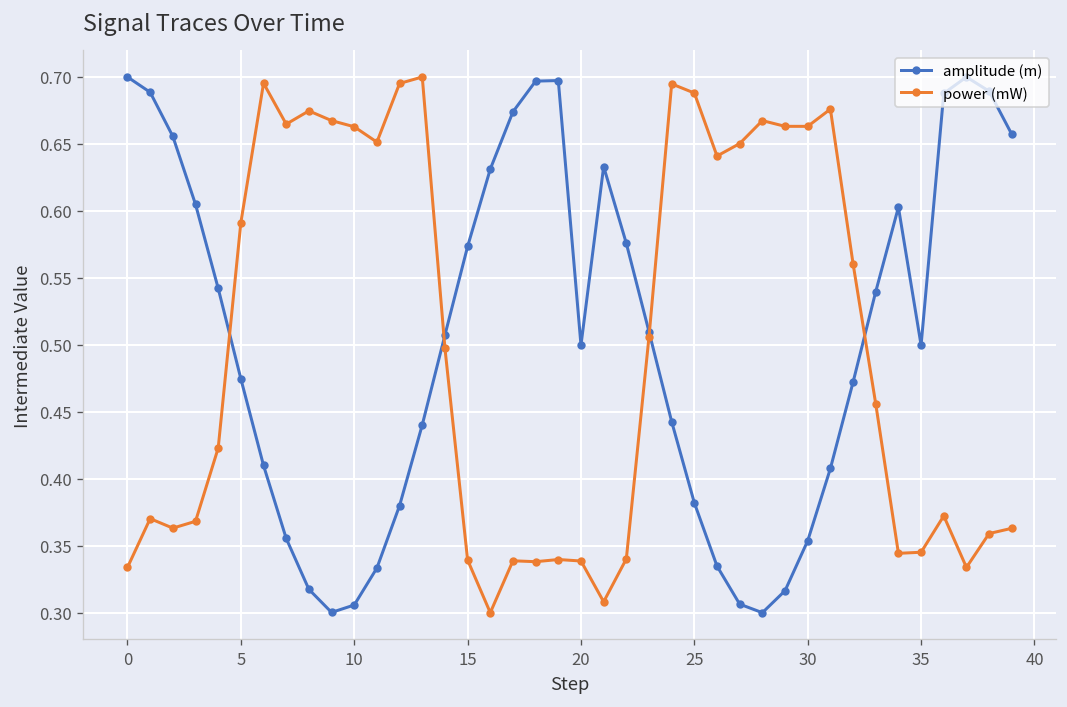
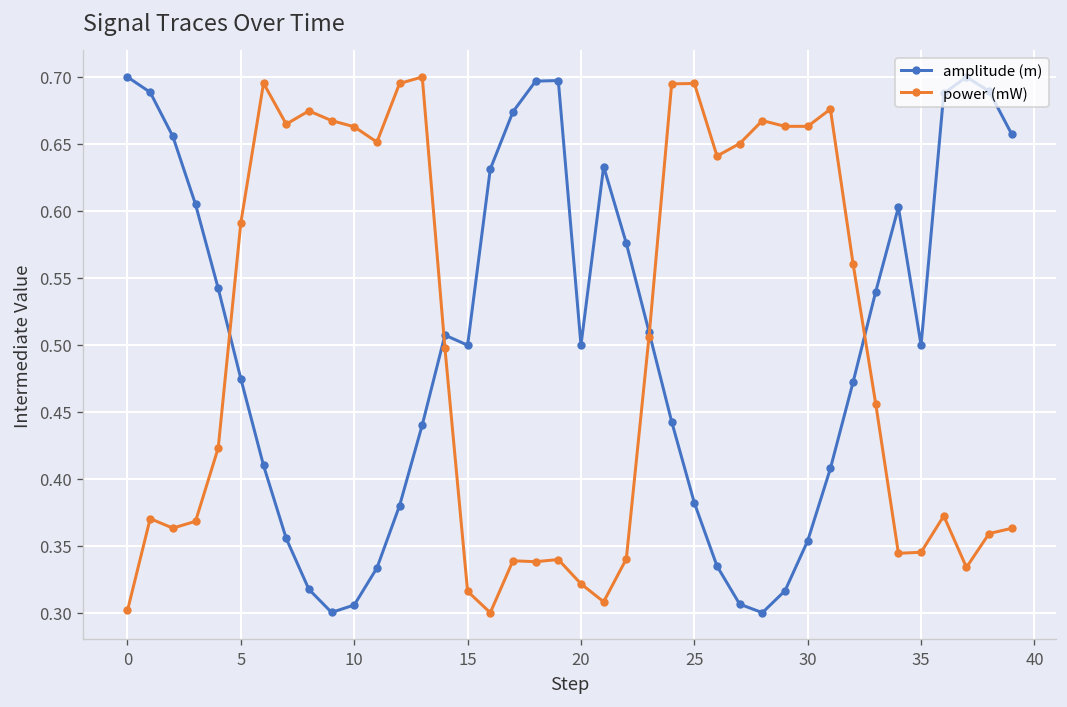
power (mW), 0: 0.334 -> 0.302
amplitude (m), 15: 0.573 -> 0.500
power (mW), 15: 0.339 -> 0.316
power (mW), 20: 0.339 -> 0.322
power (mW), 25: 0.688 -> 0.695
